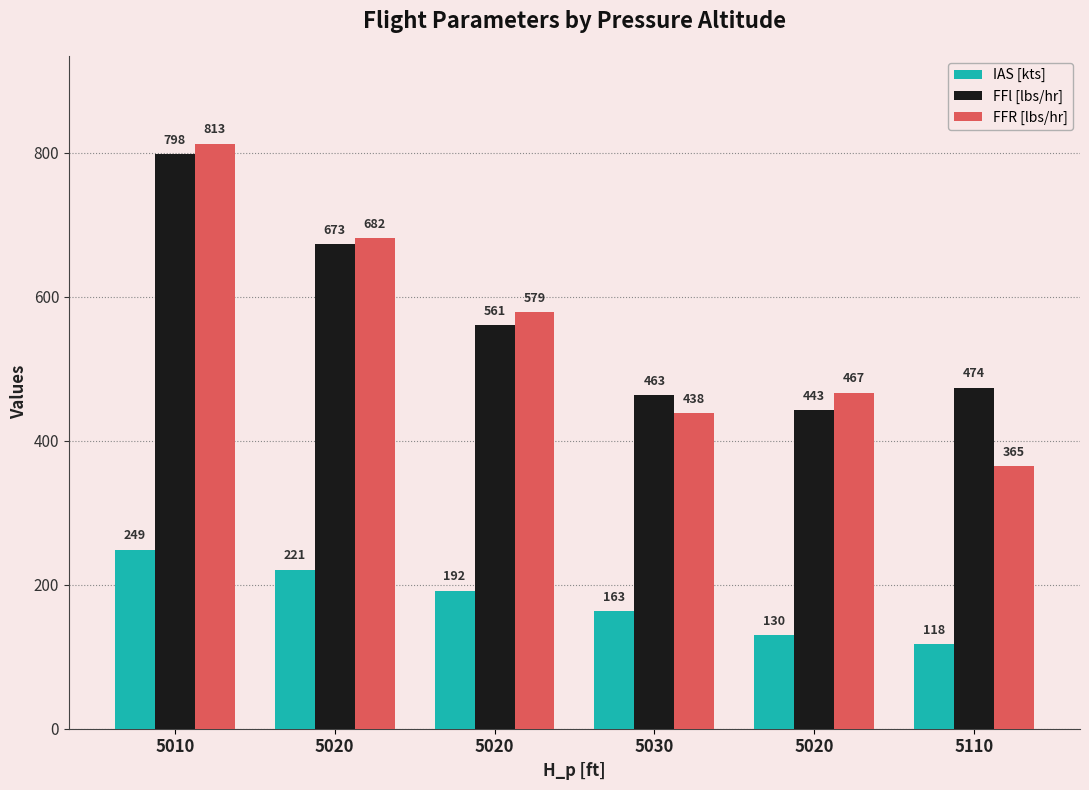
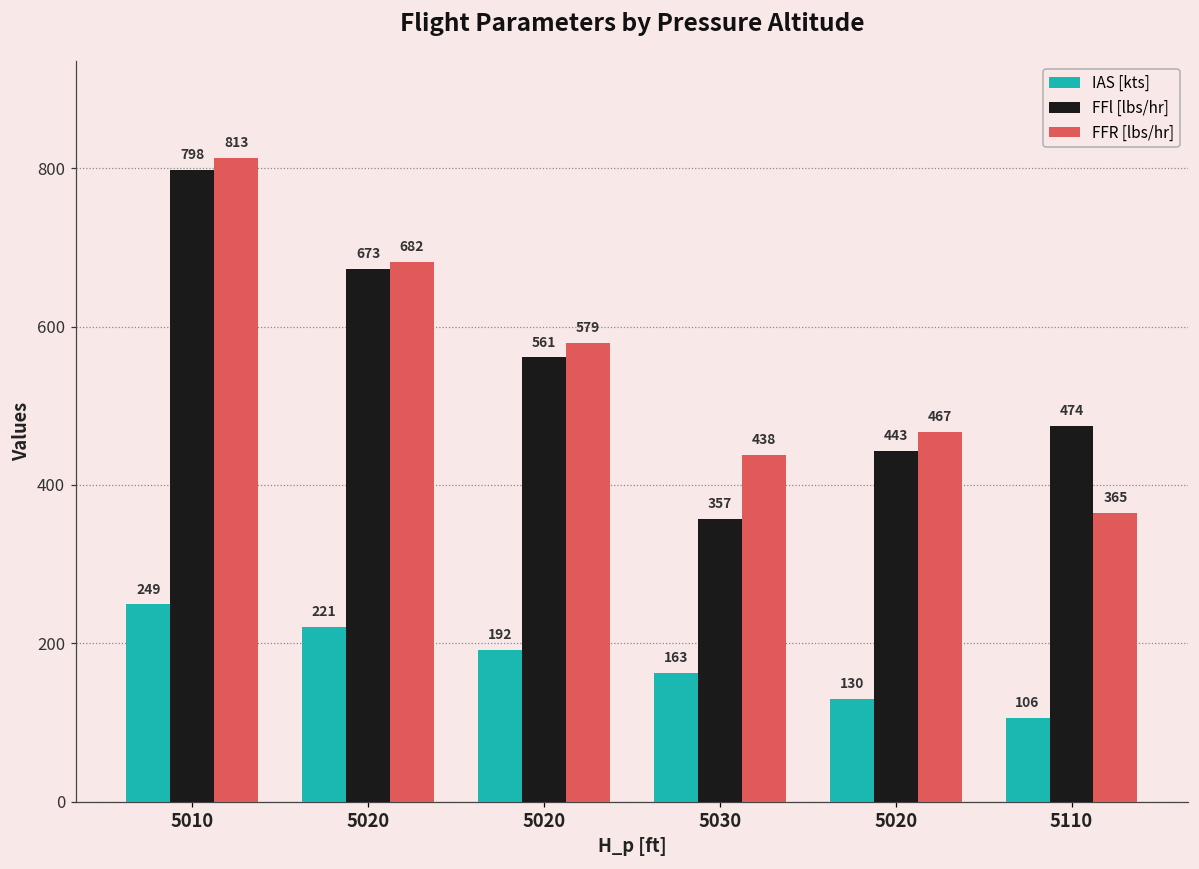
FFl [lbs/hr], 5030: 463 -> 357
IAS [kts], 5110: 118 -> 106
